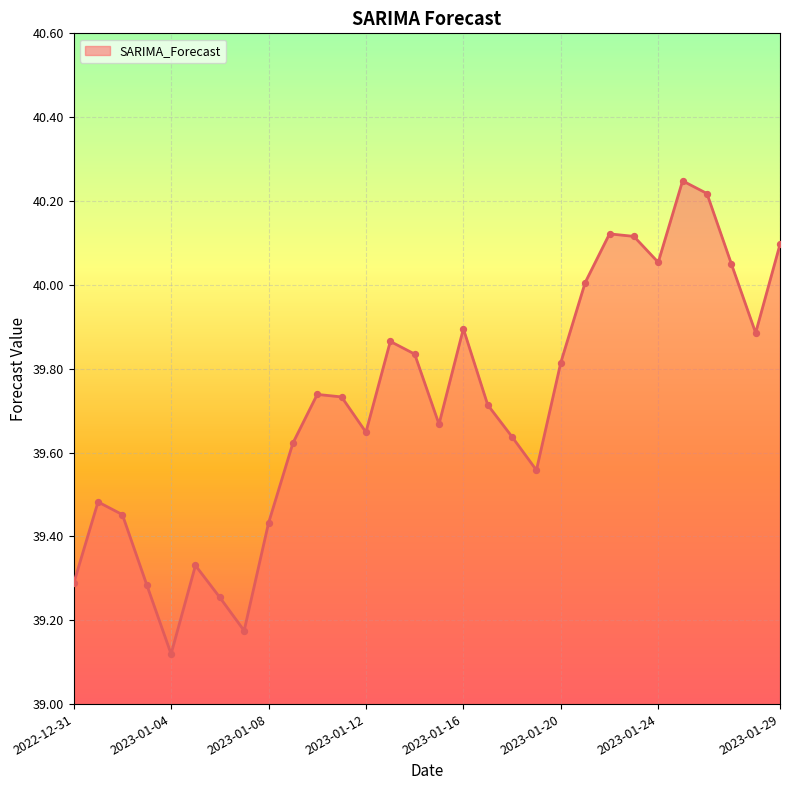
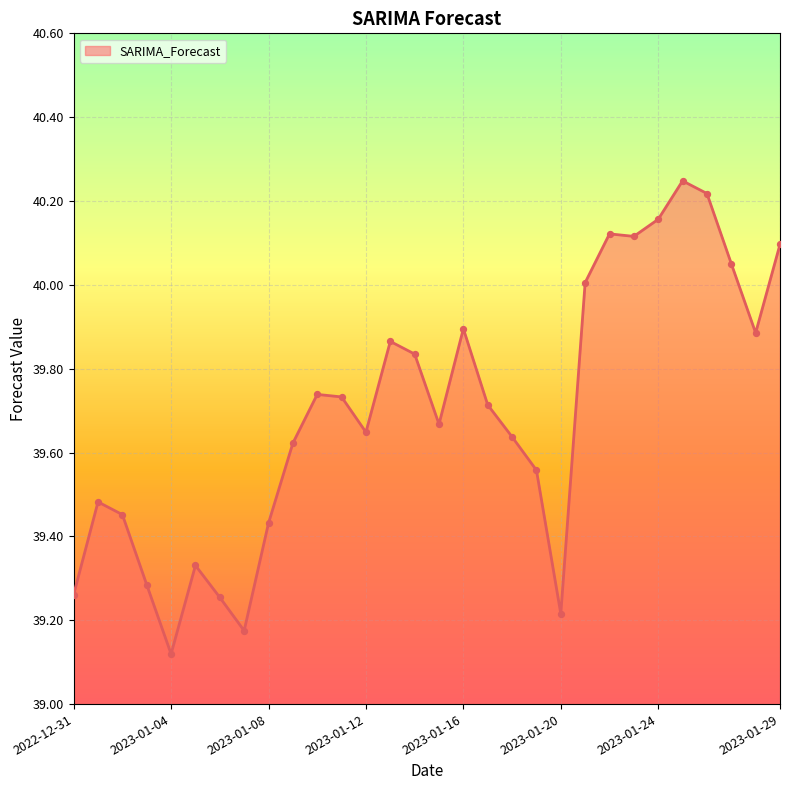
2022-12-31: 39.29 -> 39.26
2023-01-20: 39.81 -> 39.22
2023-01-24: 40.05 -> 40.16
